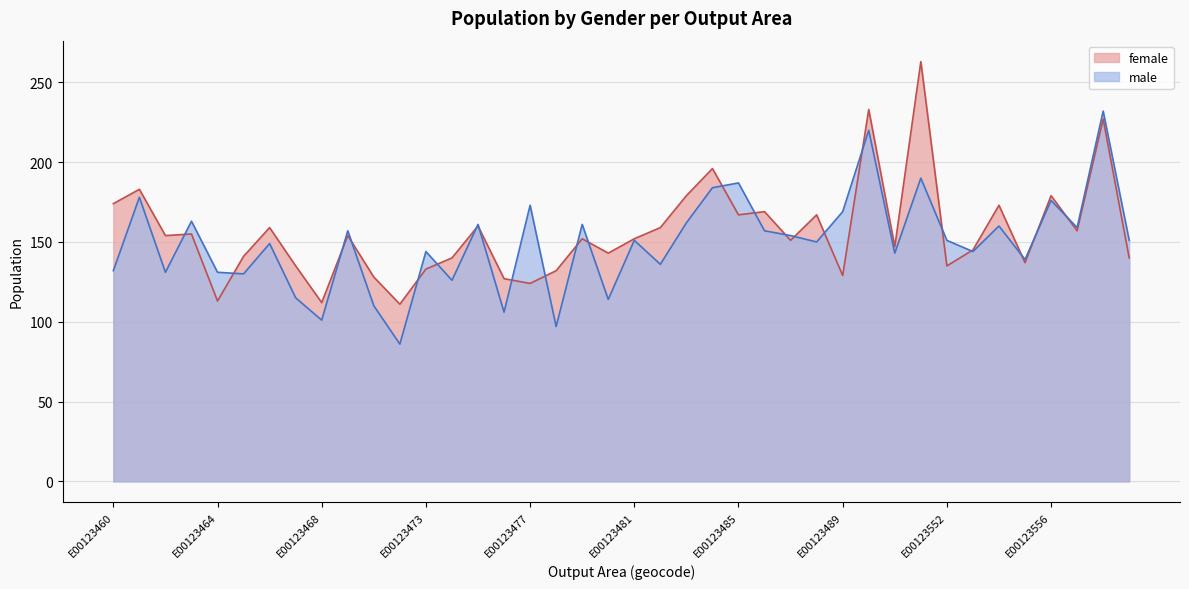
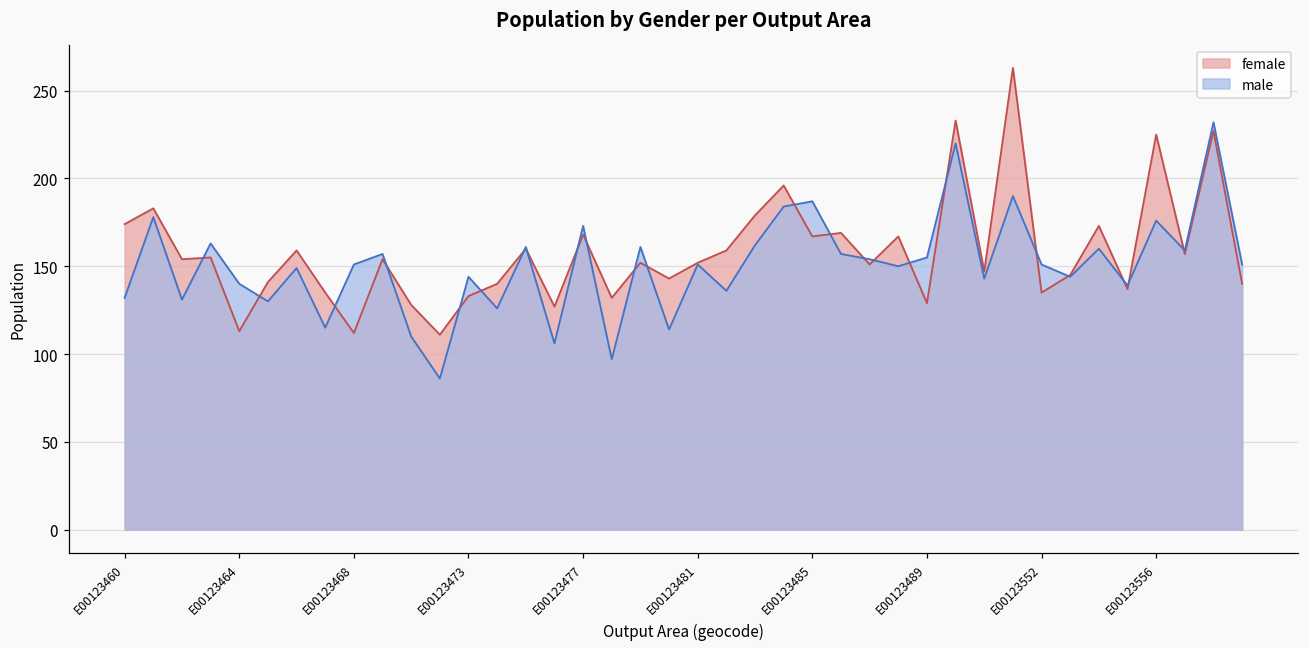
male, E00123464: 131 -> 140
male, E00123468: 101 -> 151
female, E00123477: 124 -> 168
male, E00123489: 169 -> 155
female, E00123556: 179 -> 225
